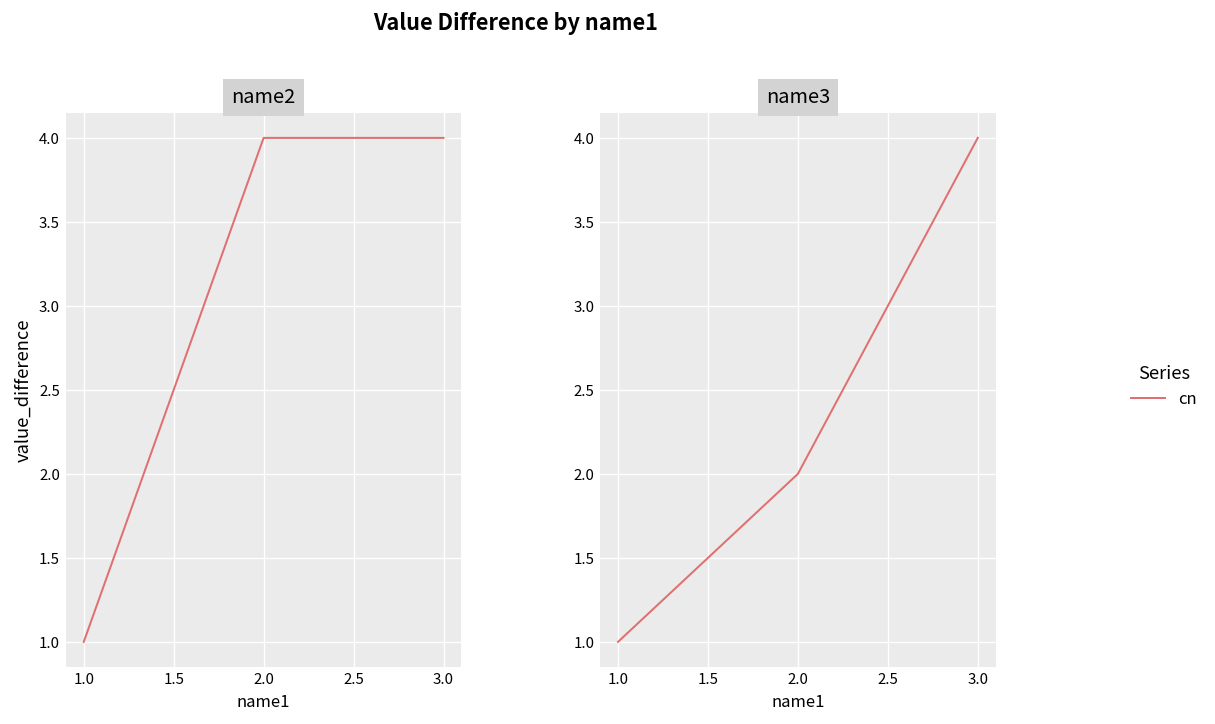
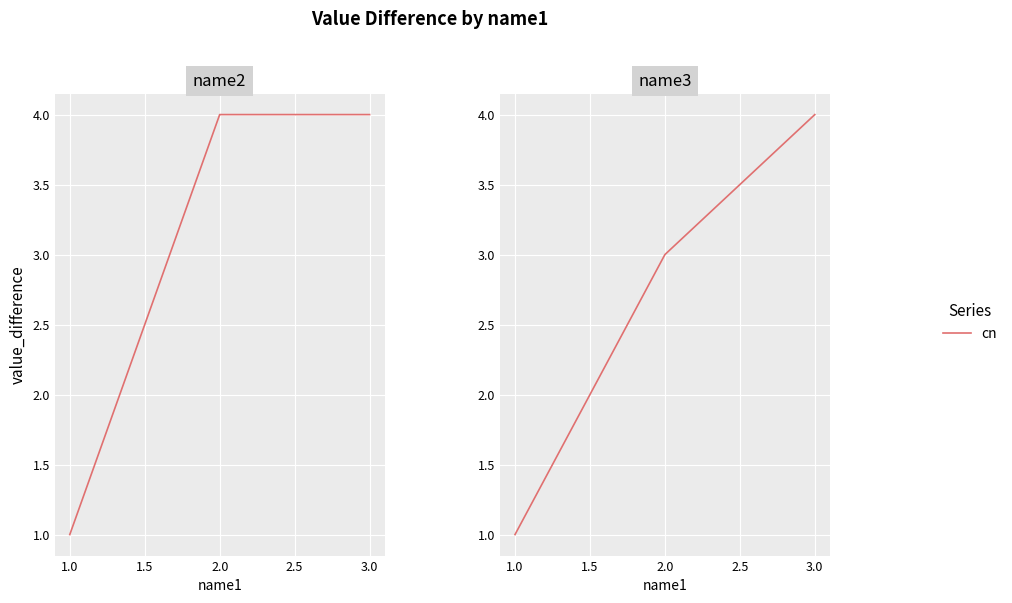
name3, 2.0: 2 -> 3
